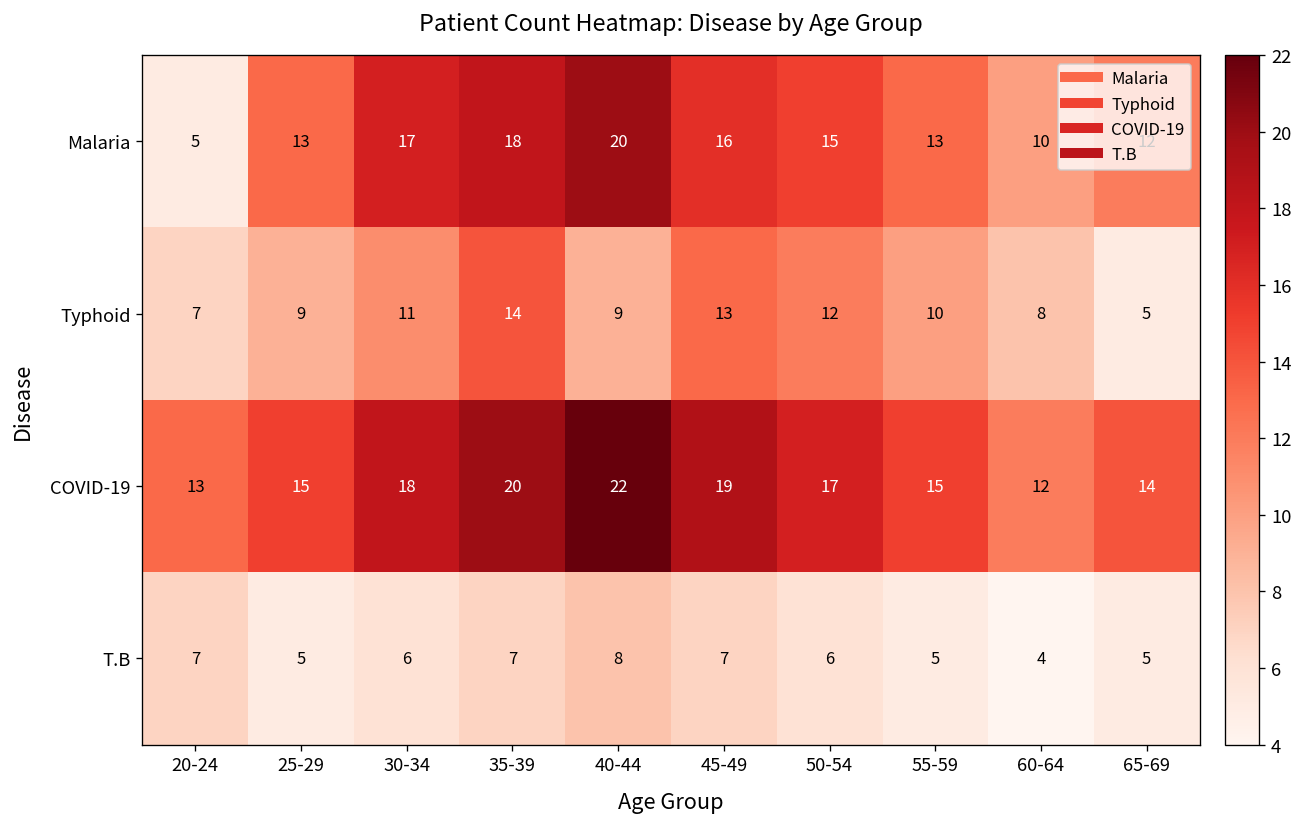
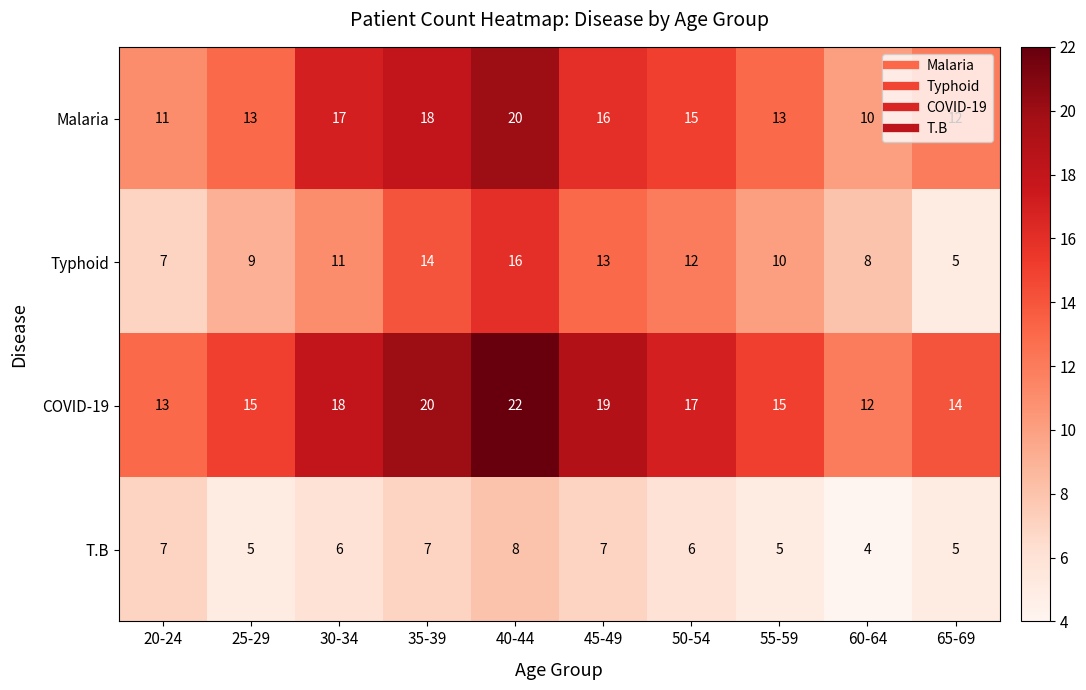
Malaria, 20-24: 5 -> 11
Typhoid, 40-44: 9 -> 16
